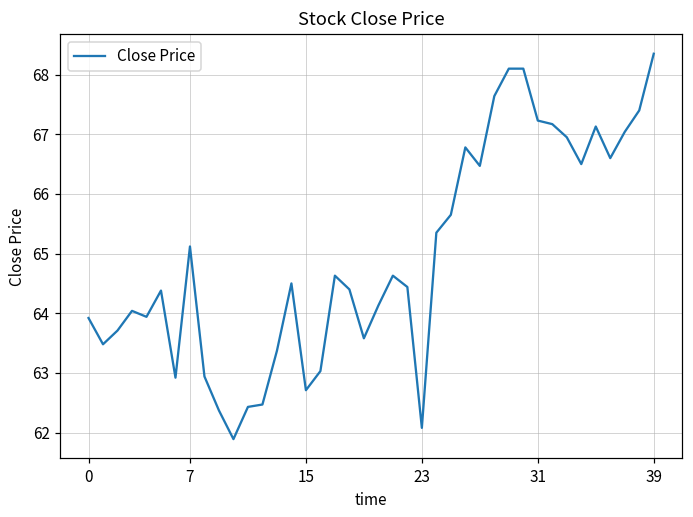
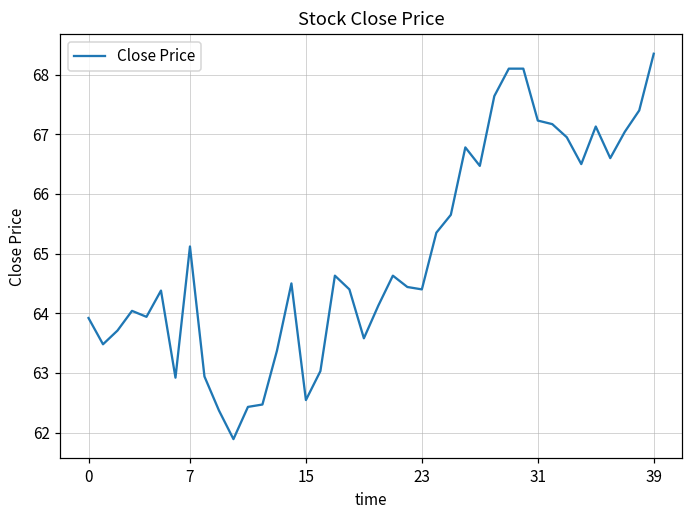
15: 62.7 -> 62.5
23: 62.1 -> 64.4
